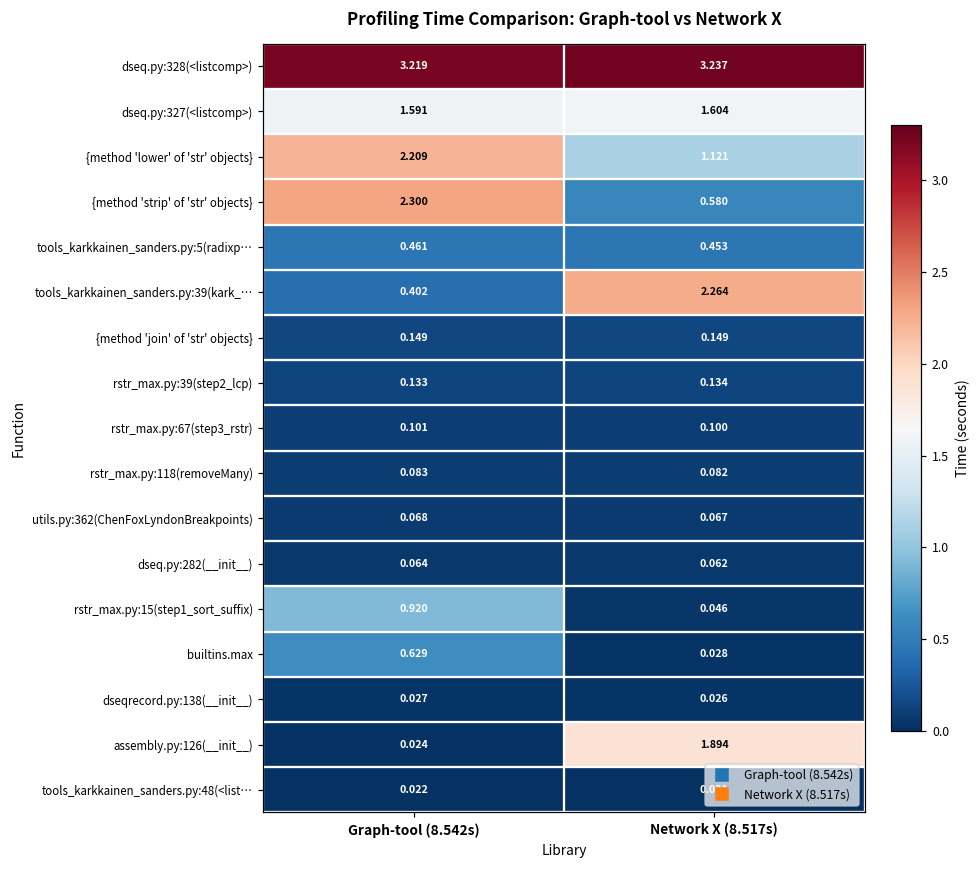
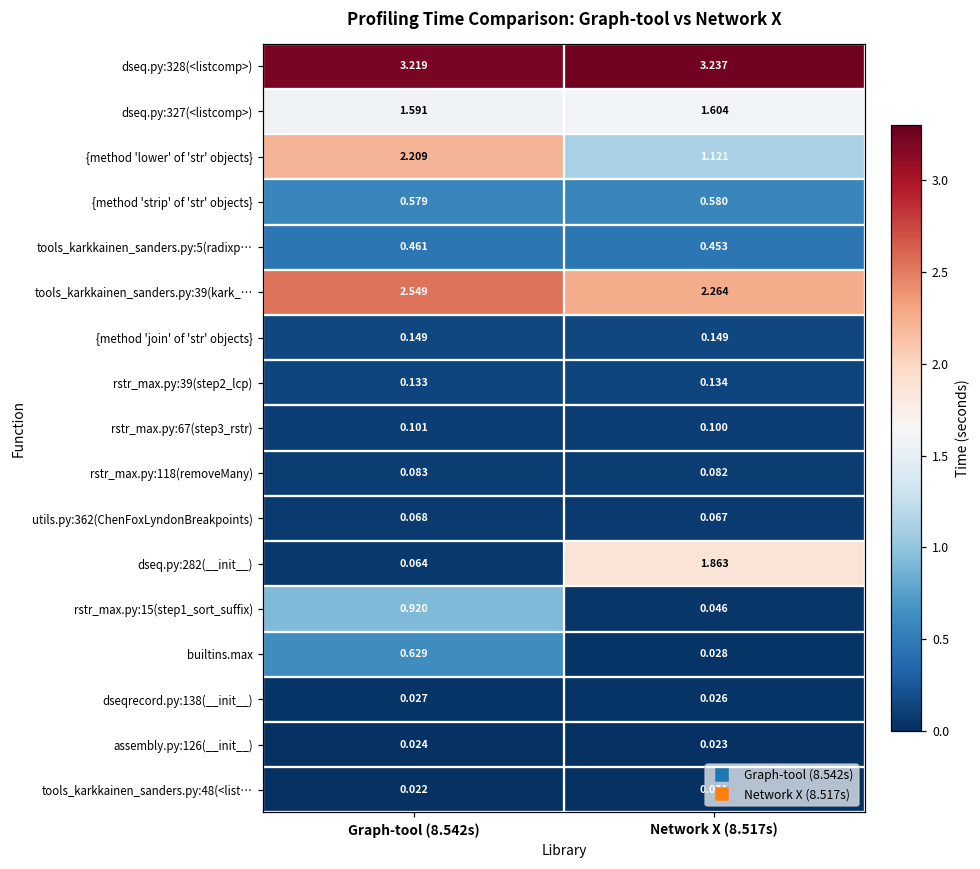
{method 'strip' of 'str' objects}, Graph-tool (8.542s): 2.300 -> 0.579
tools_karkkainen_sanders.py:39(kark_…, Graph-tool (8.542s): 0.402 -> 2.549
dseq.py:282(__init__), Network X (8.517s): 0.062 -> 1.863
assembly.py:126(__init__), Network X (8.517s): 1.894 -> 0.023
